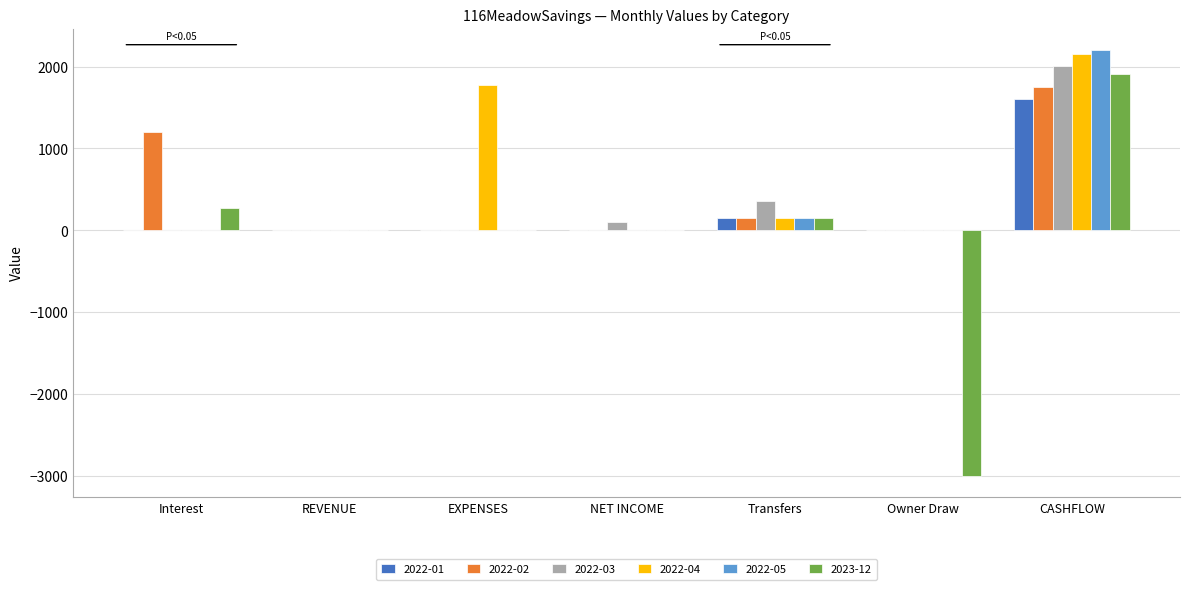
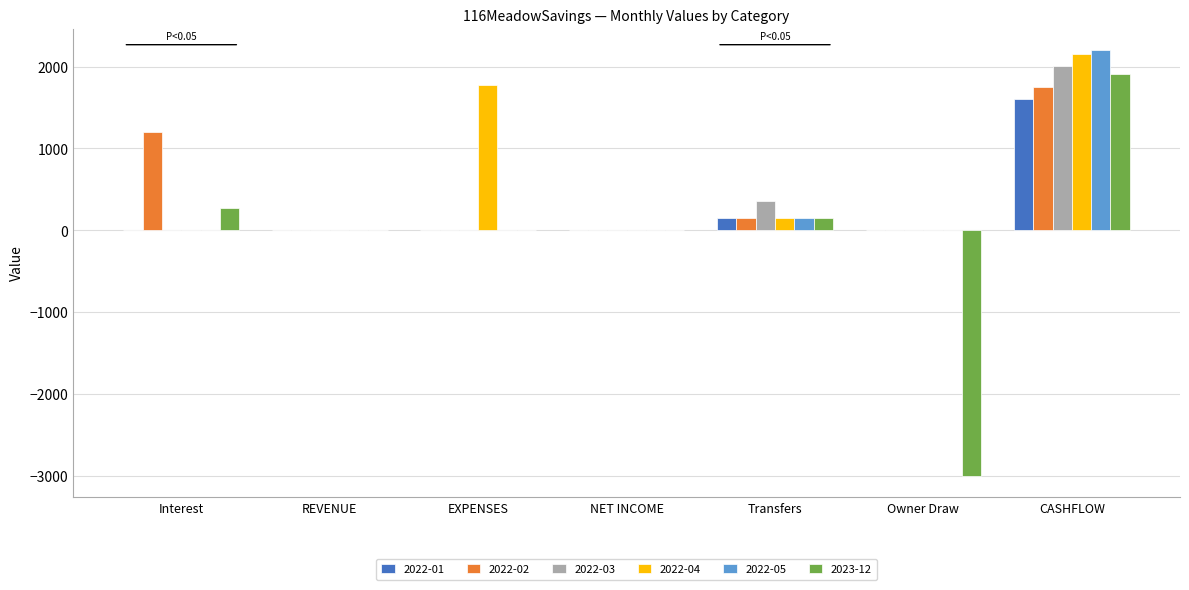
2022-03, NET INCOME: 100 -> 0
